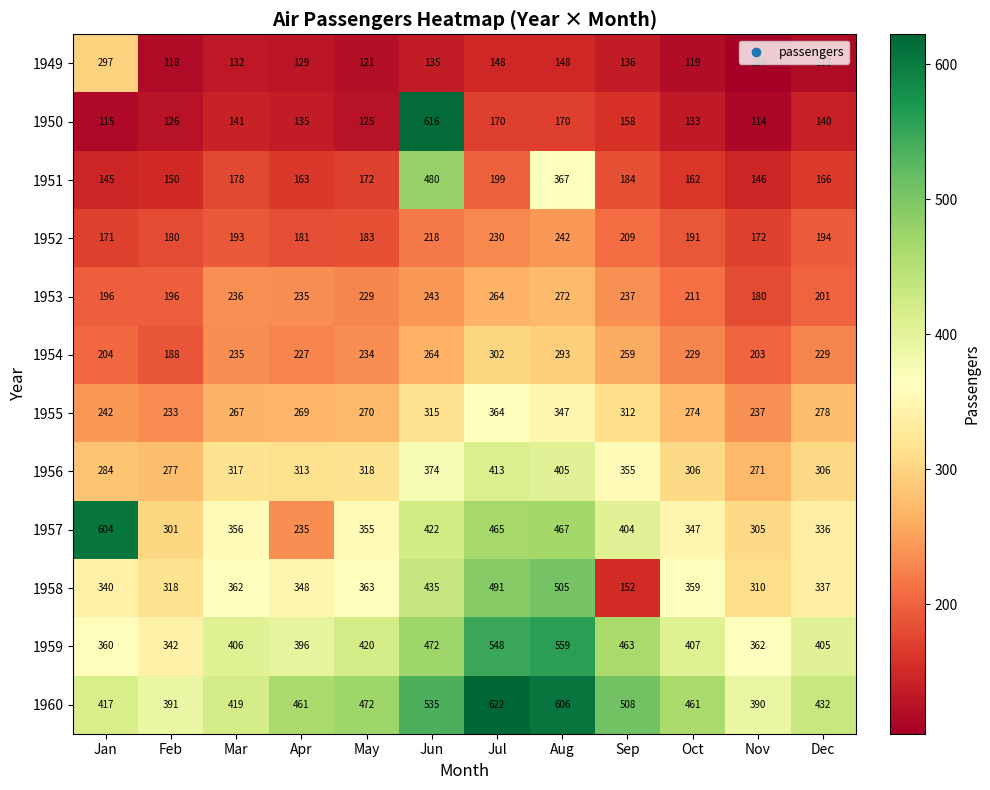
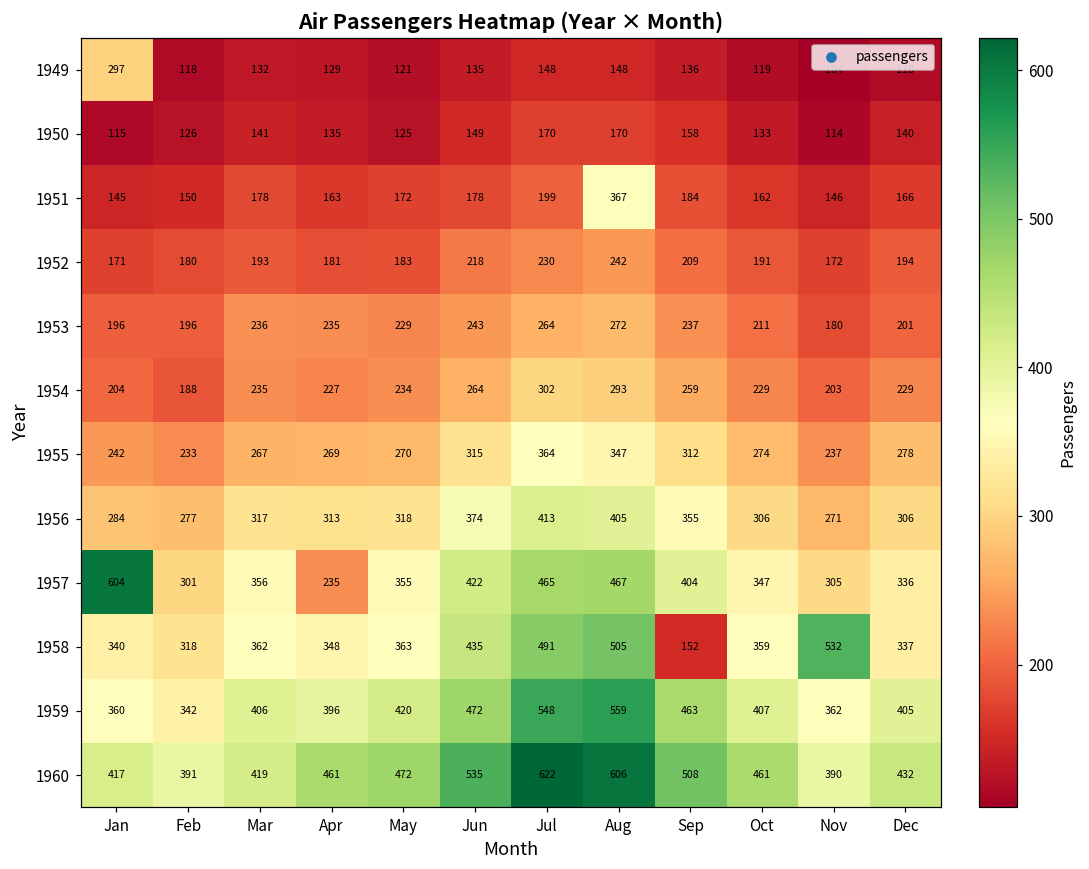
1950, Jun: 616 -> 149
1951, Jun: 480 -> 178
1958, Nov: 310 -> 532
